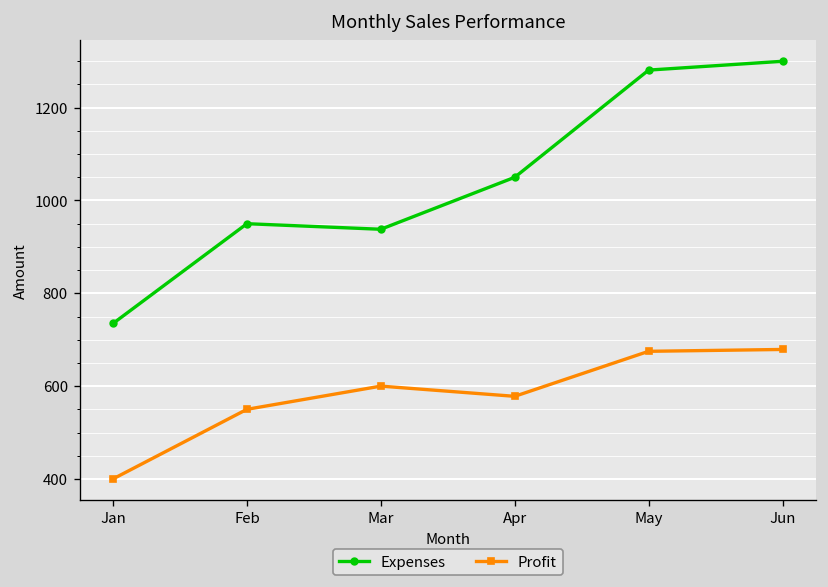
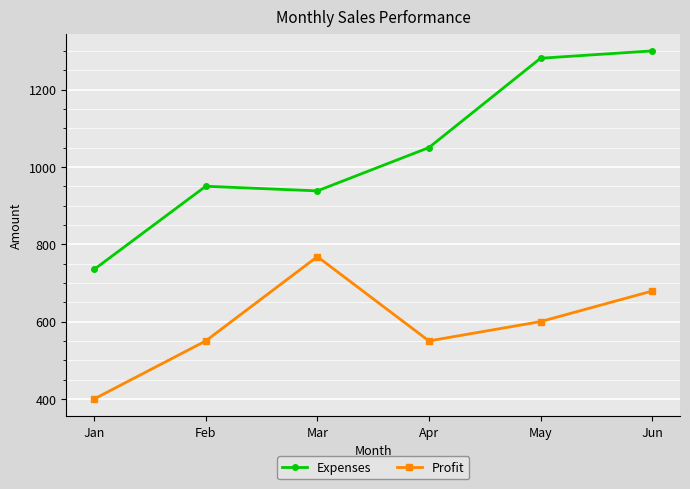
Profit, Mar: 600 -> 770
Profit, Apr: 580 -> 550
Profit, May: 680 -> 600
